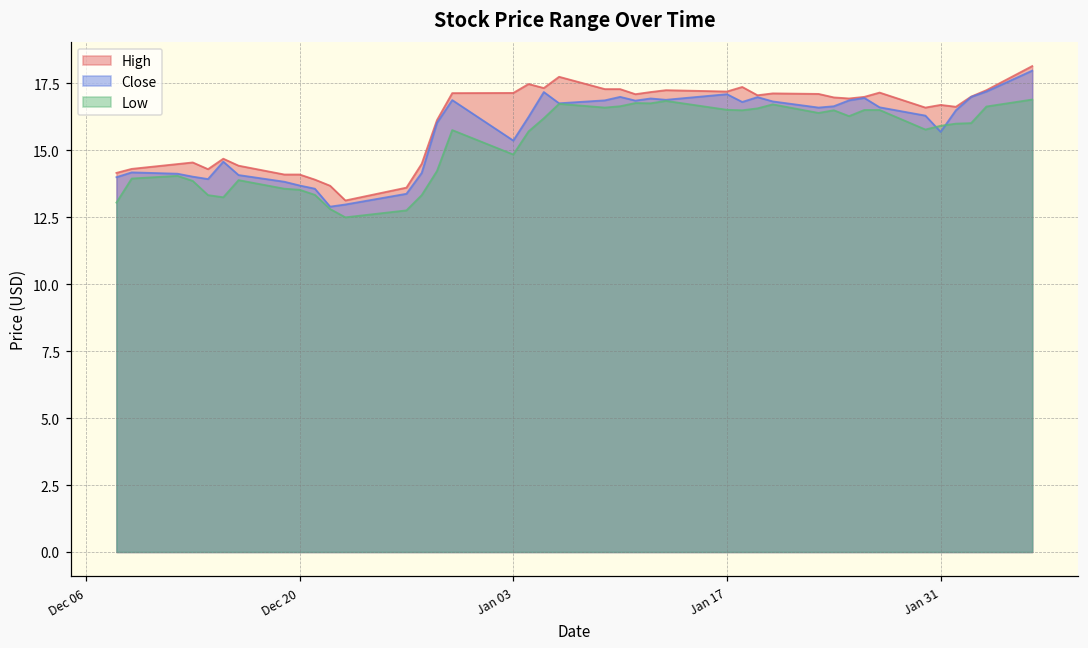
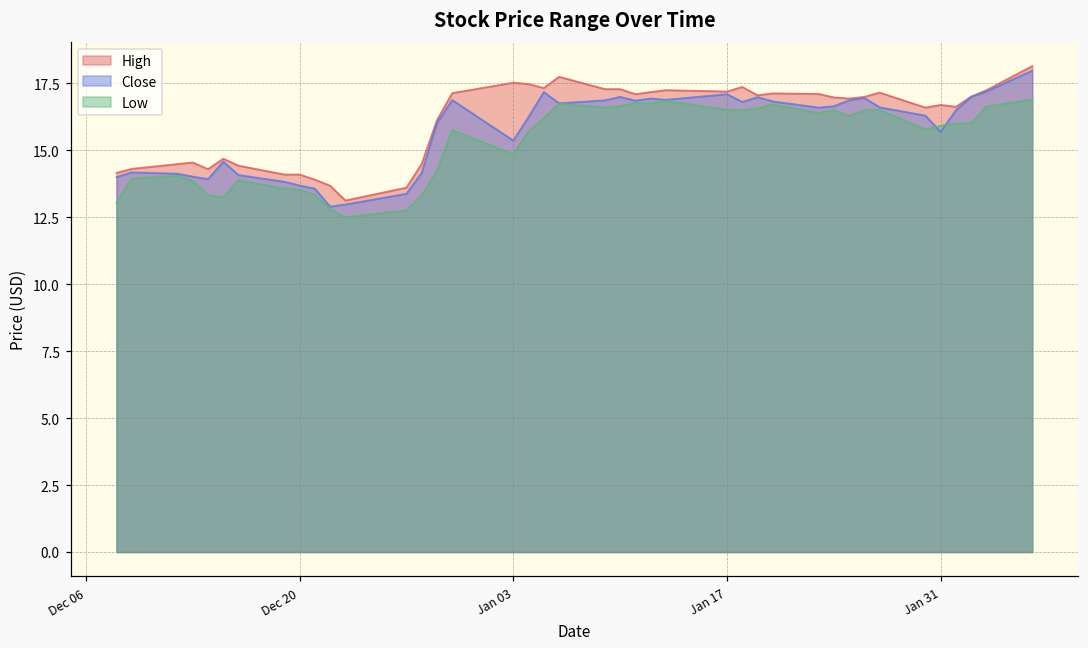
High, Jan 03: 17.1 -> 17.5
